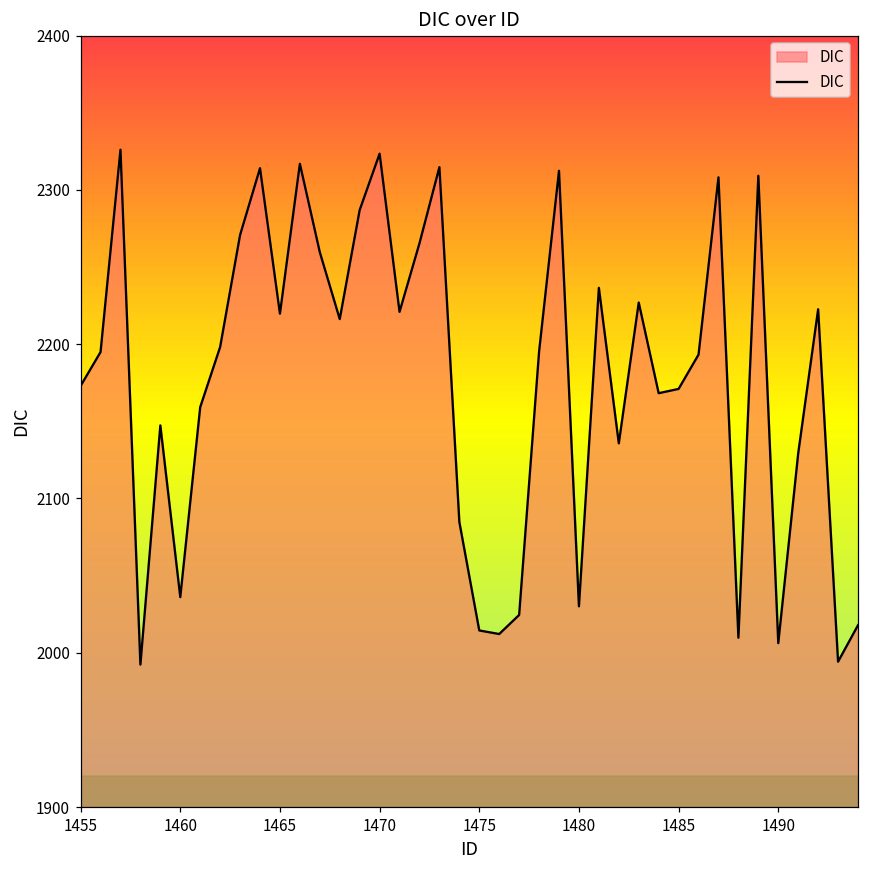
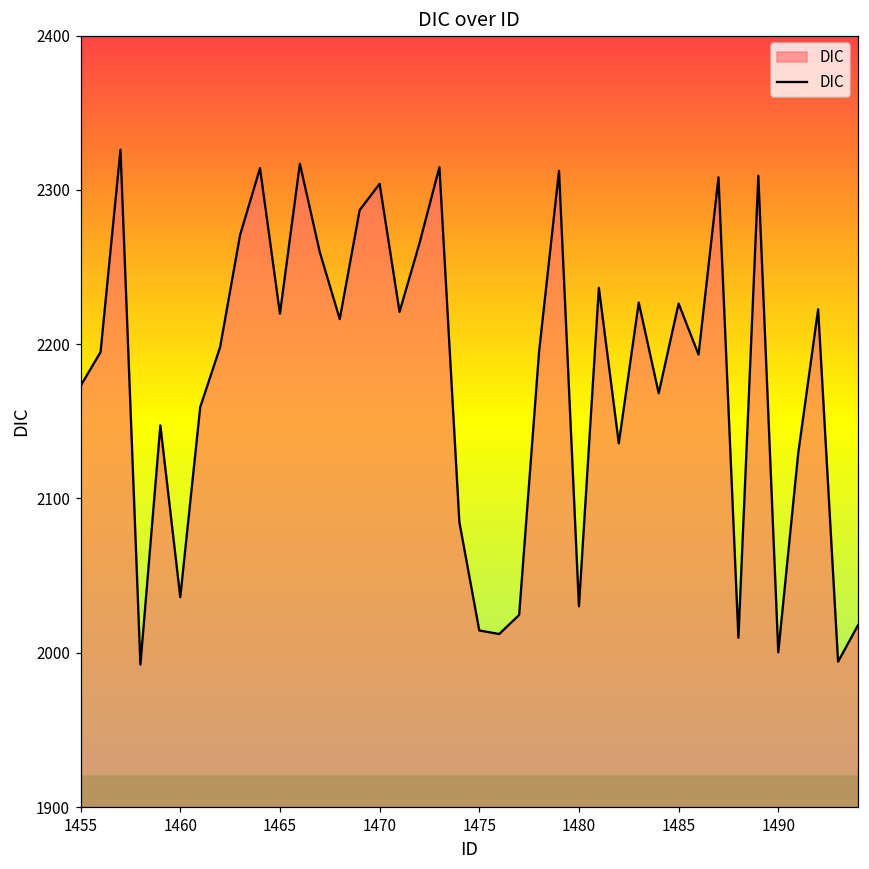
1470: 2323 -> 2304
1485: 2171 -> 2226
1490: 2006 -> 2000
